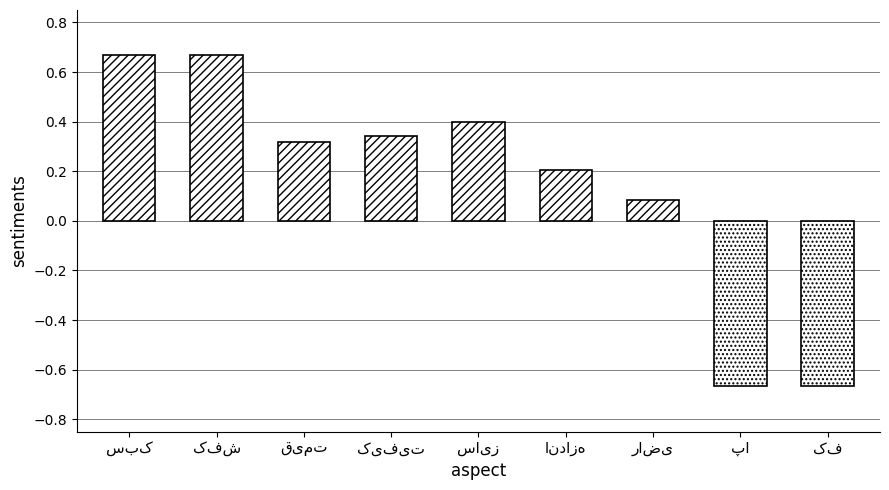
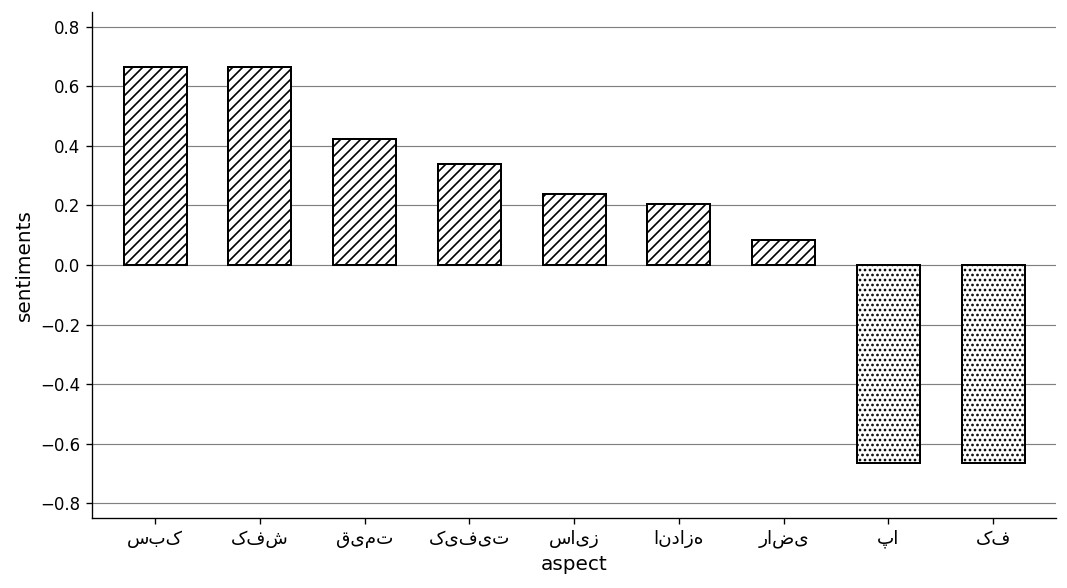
قیمت: 0.32 -> 0.42
سایز: 0.40 -> 0.24
